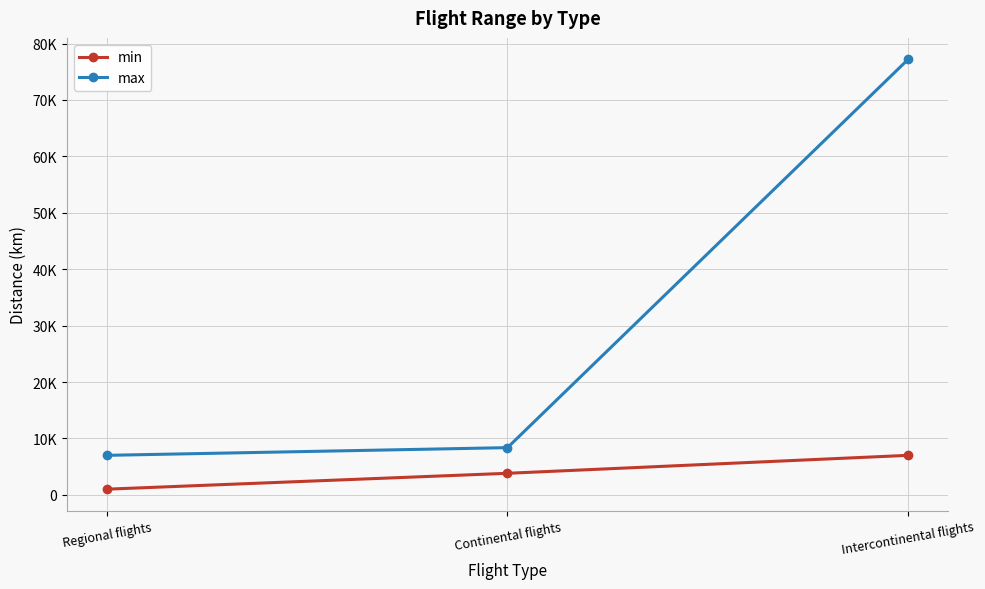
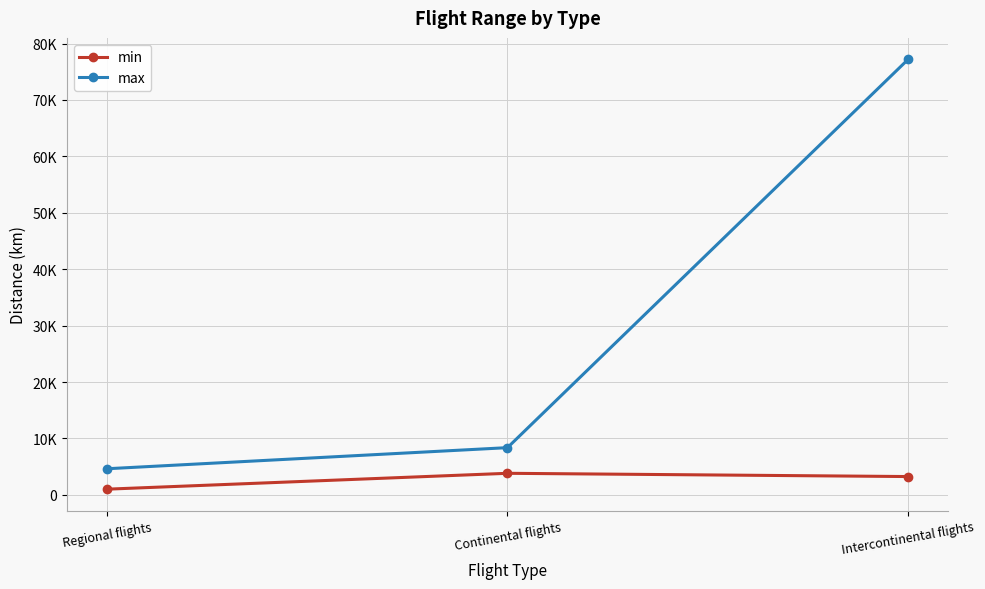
max, Regional flights: 7000 -> 5000
min, Intercontinental flights: 7000 -> 3000
